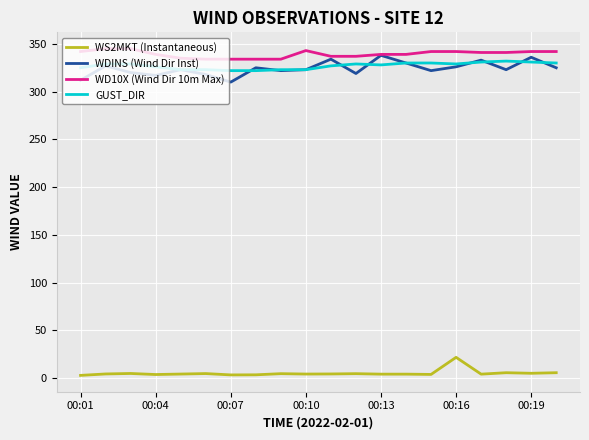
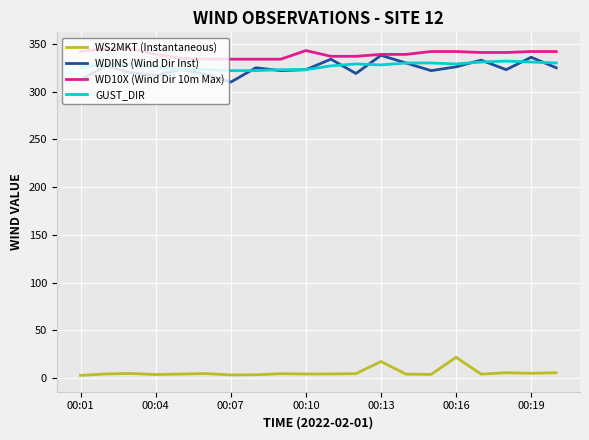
WS2MKT (Instantaneous), 00:13: 0 -> 20
